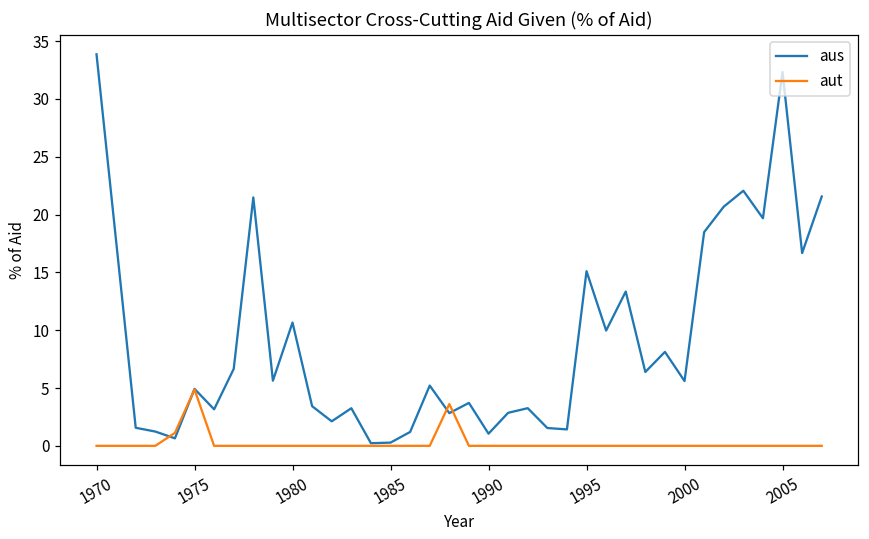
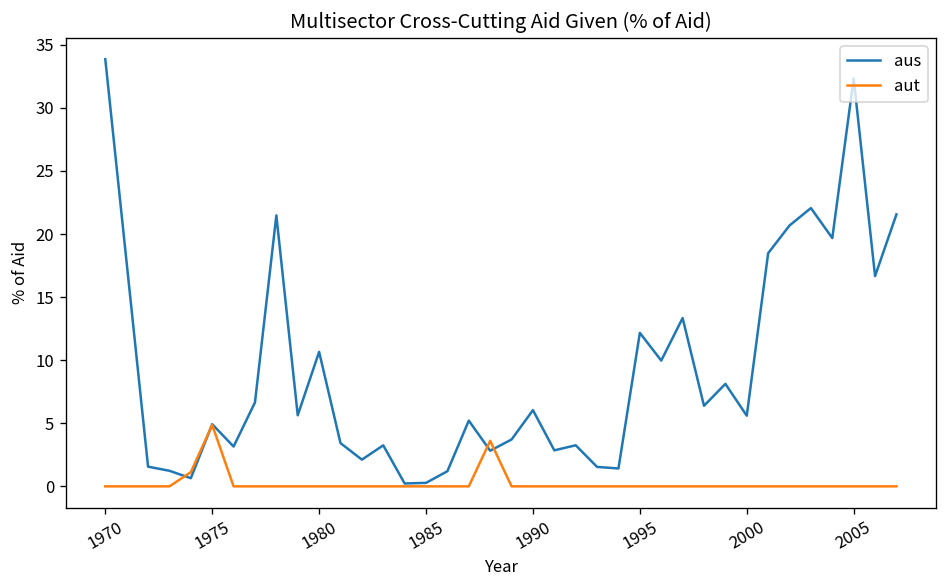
aus, 1990: 1.1 -> 6.0
aus, 1995: 15.1 -> 12.2
